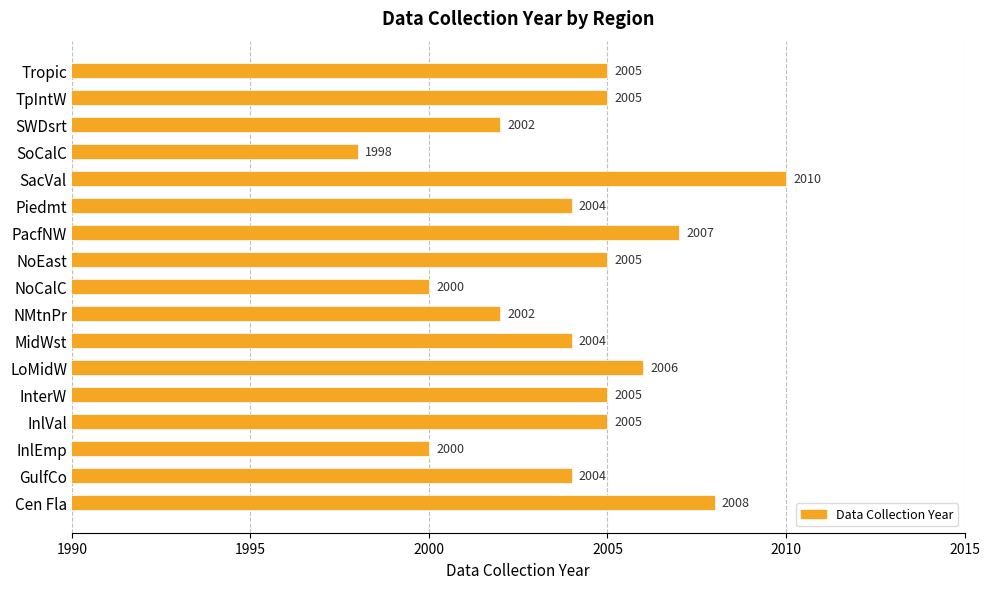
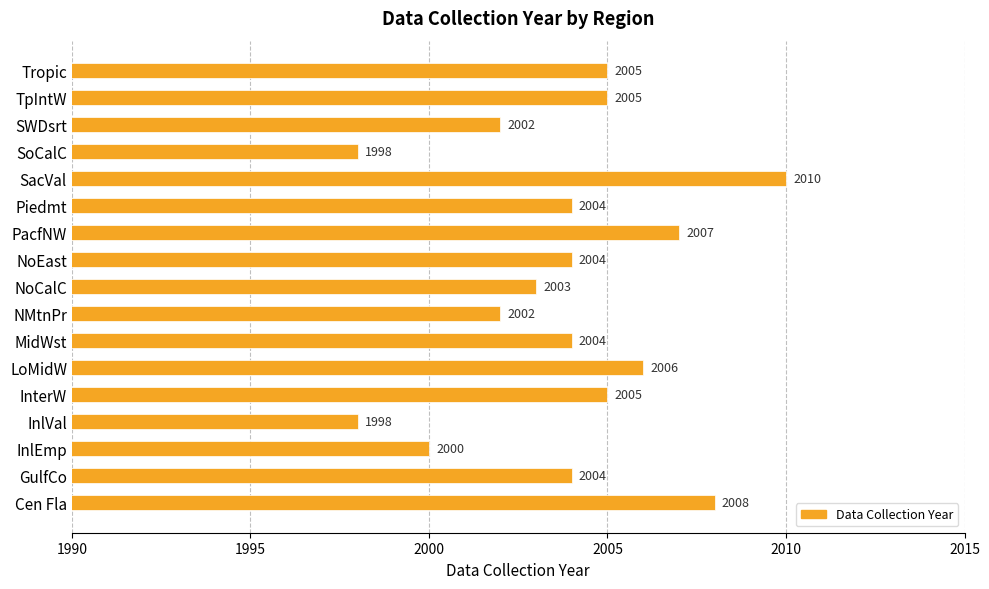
NoEast: 2005 -> 2004
NoCalC: 2000 -> 2003
InlVal: 2005 -> 1998
